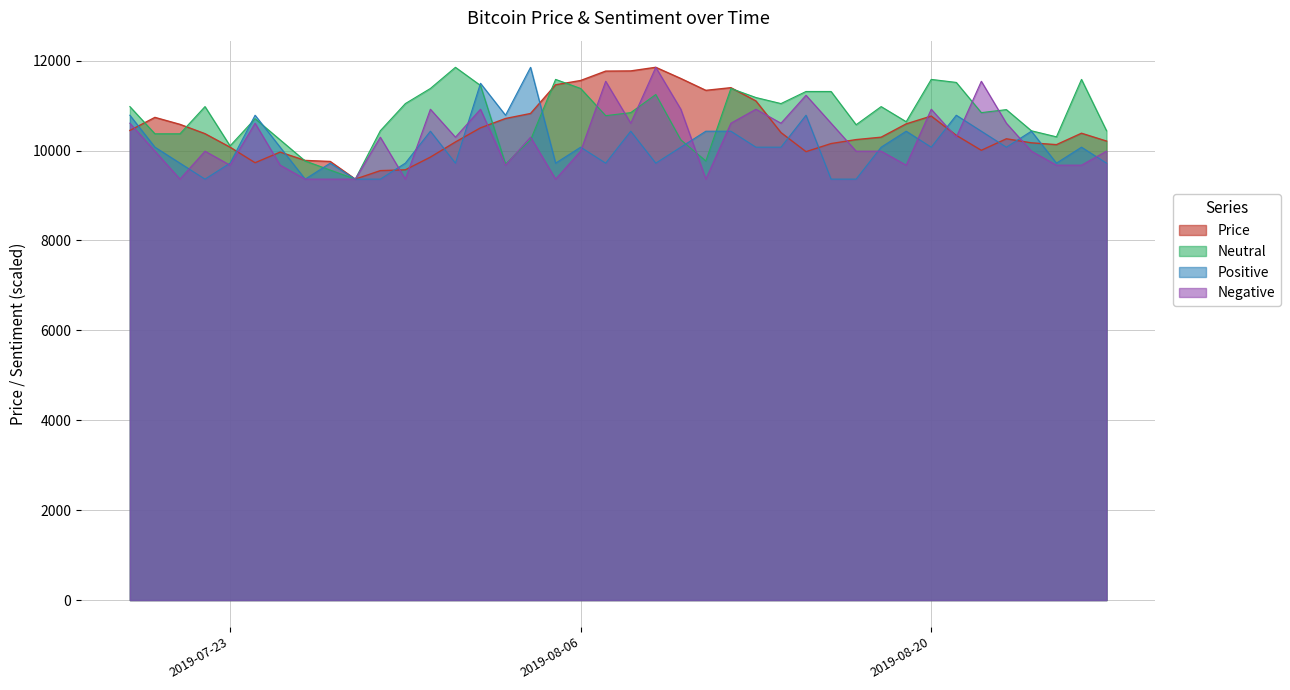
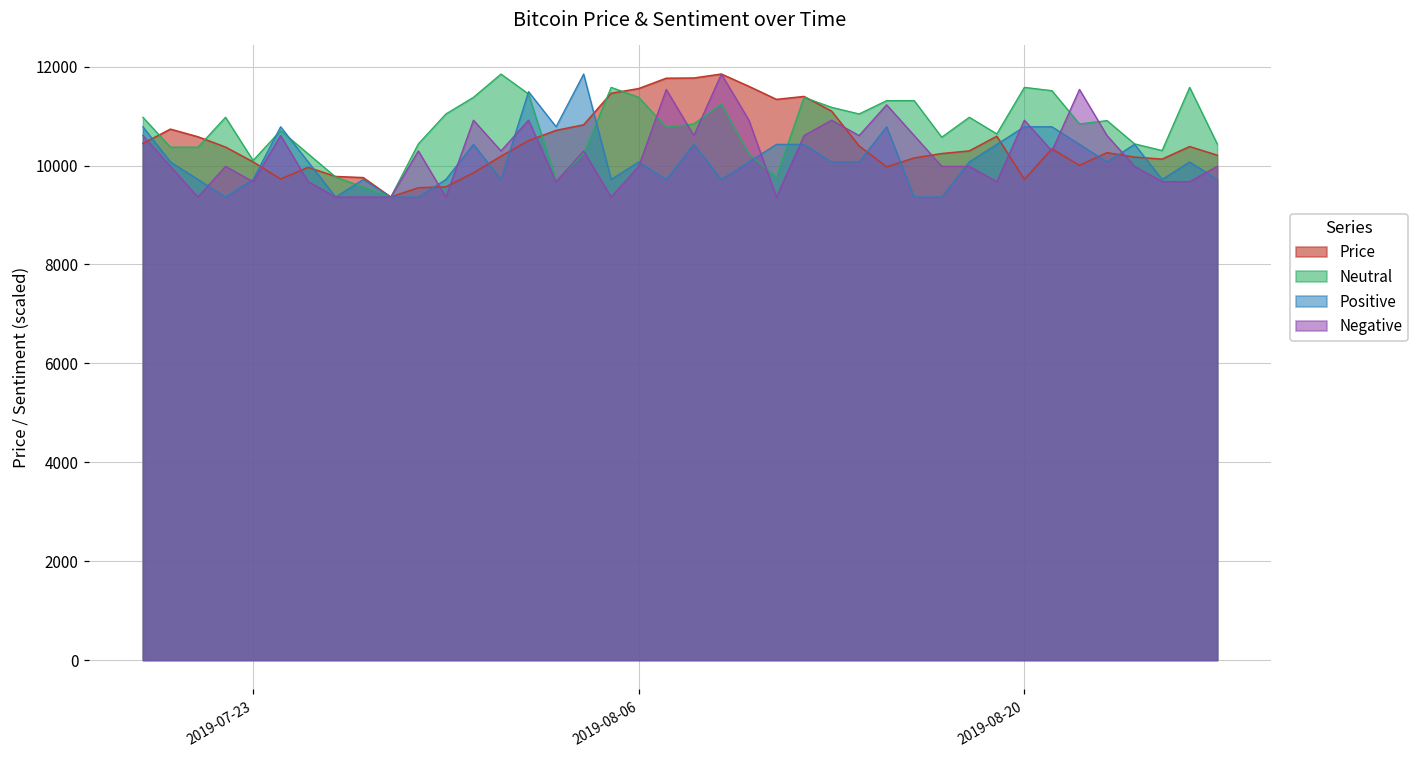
Price, 2019-08-20: 10800 -> 9700
Positive, 2019-08-20: 10100 -> 10800
